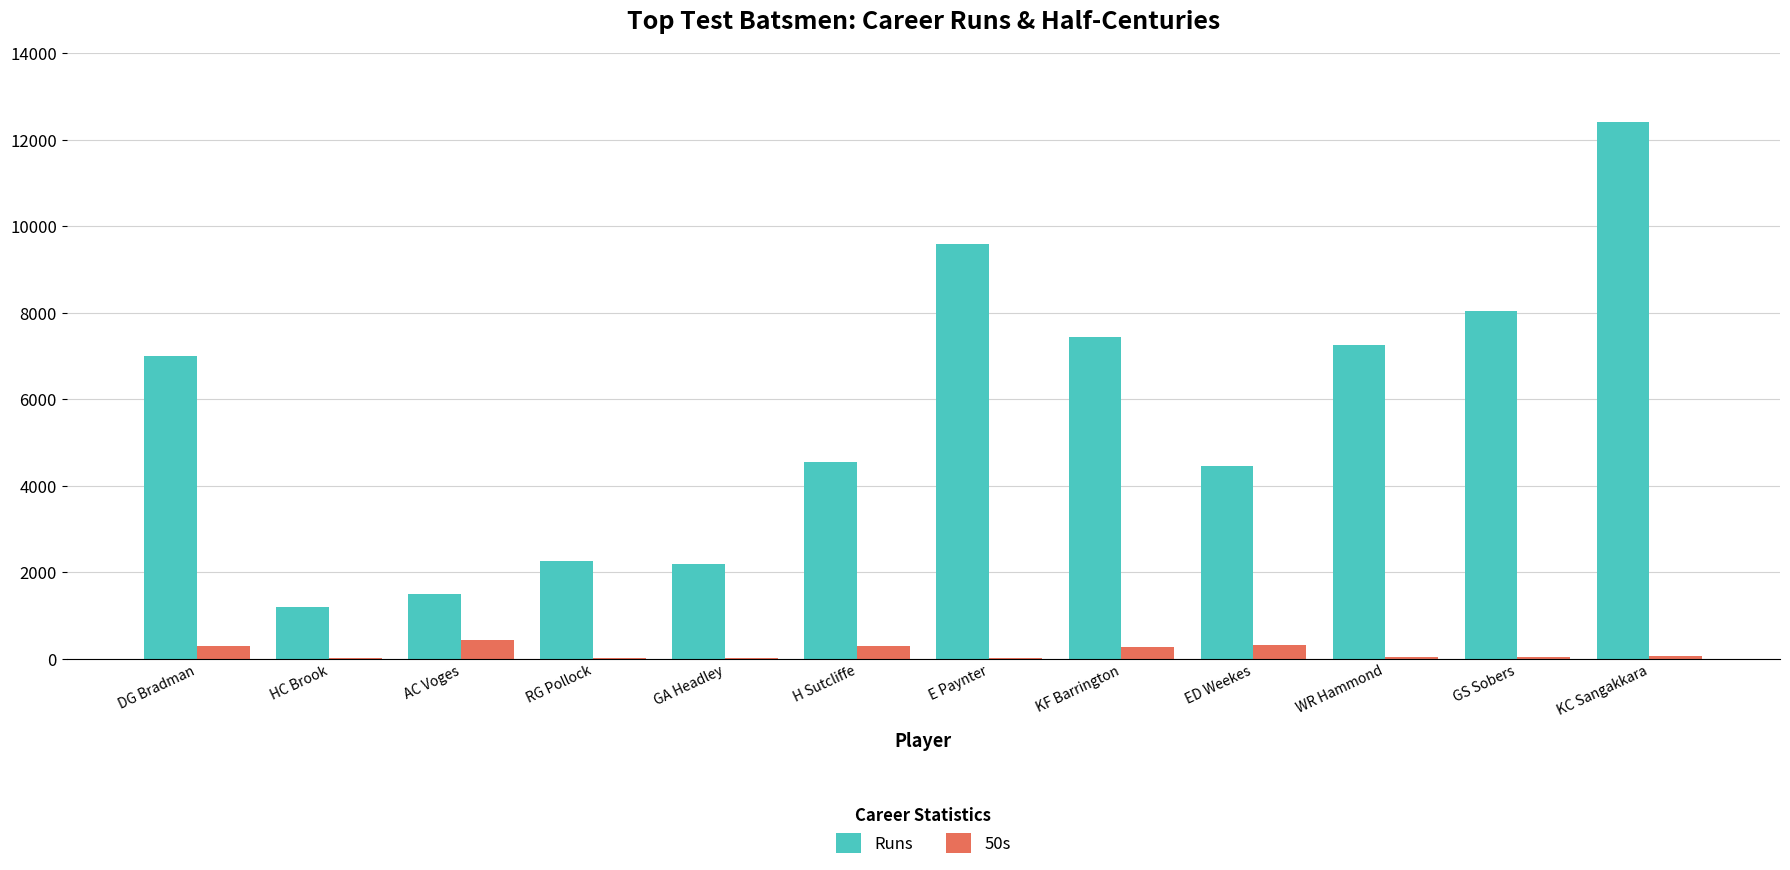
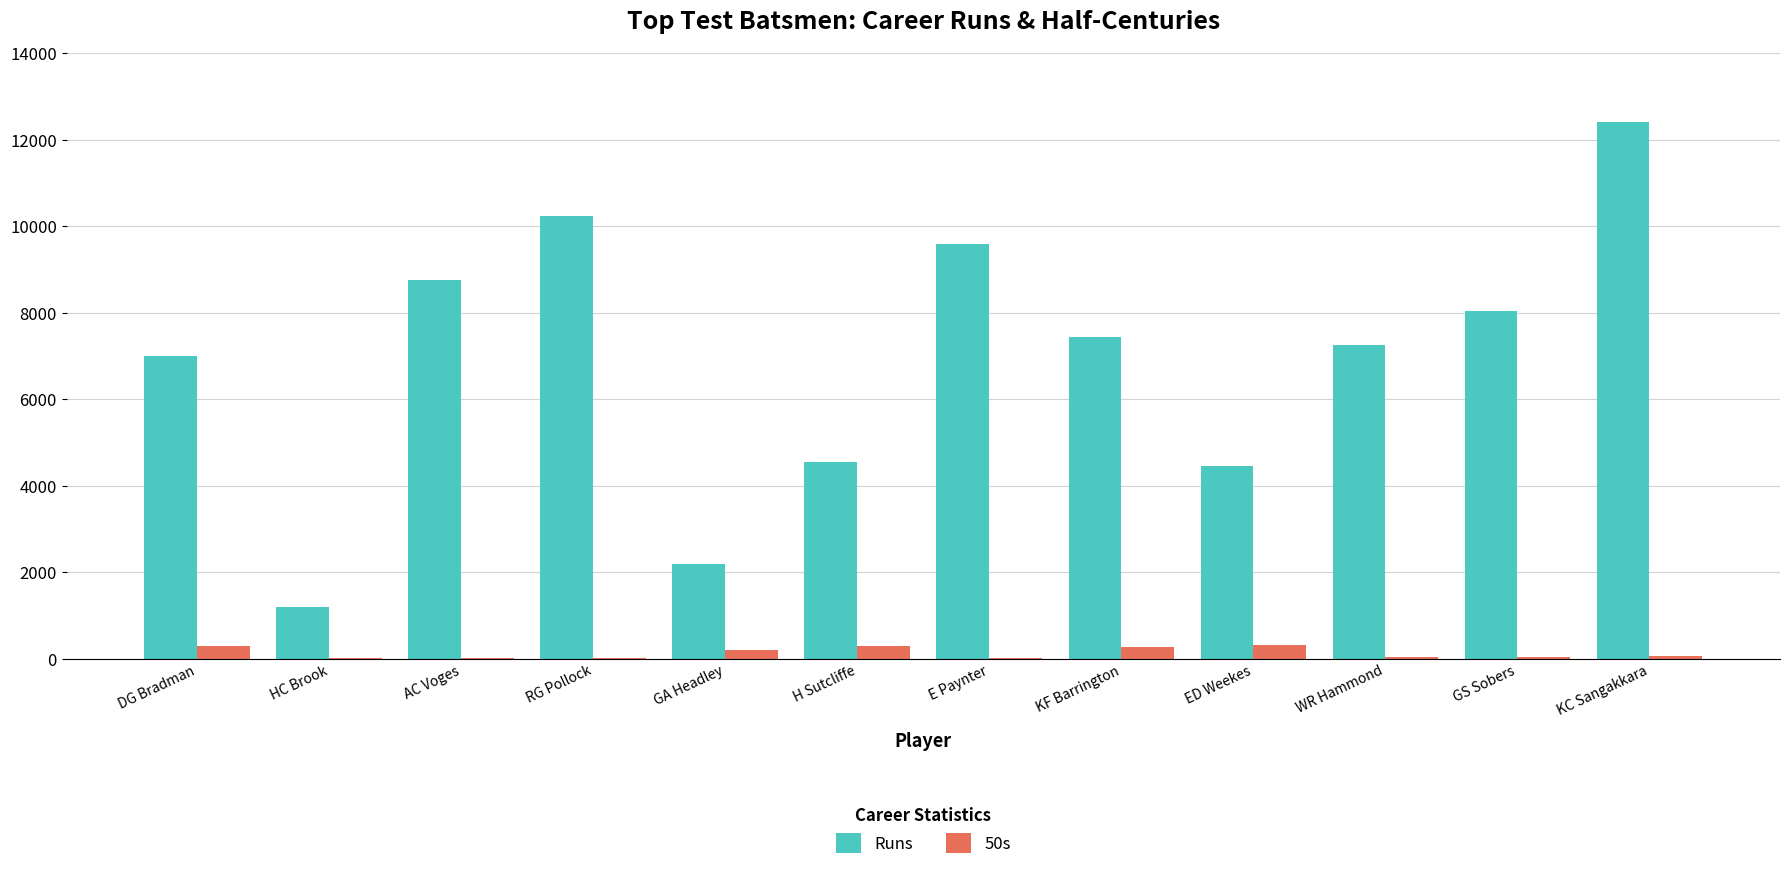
Runs, AC Voges: 1500 -> 8800
50s, AC Voges: 400 -> 0
Runs, RG Pollock: 2300 -> 10200
50s, GA Headley: 0 -> 200
